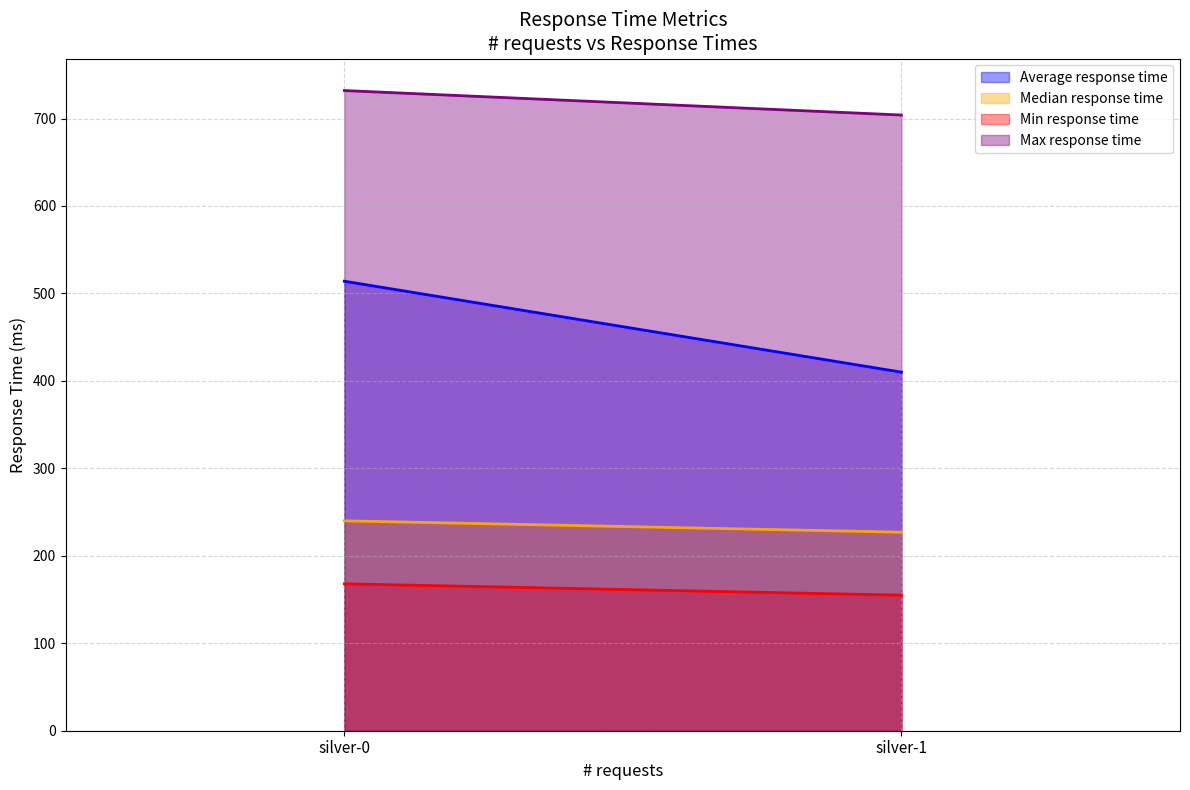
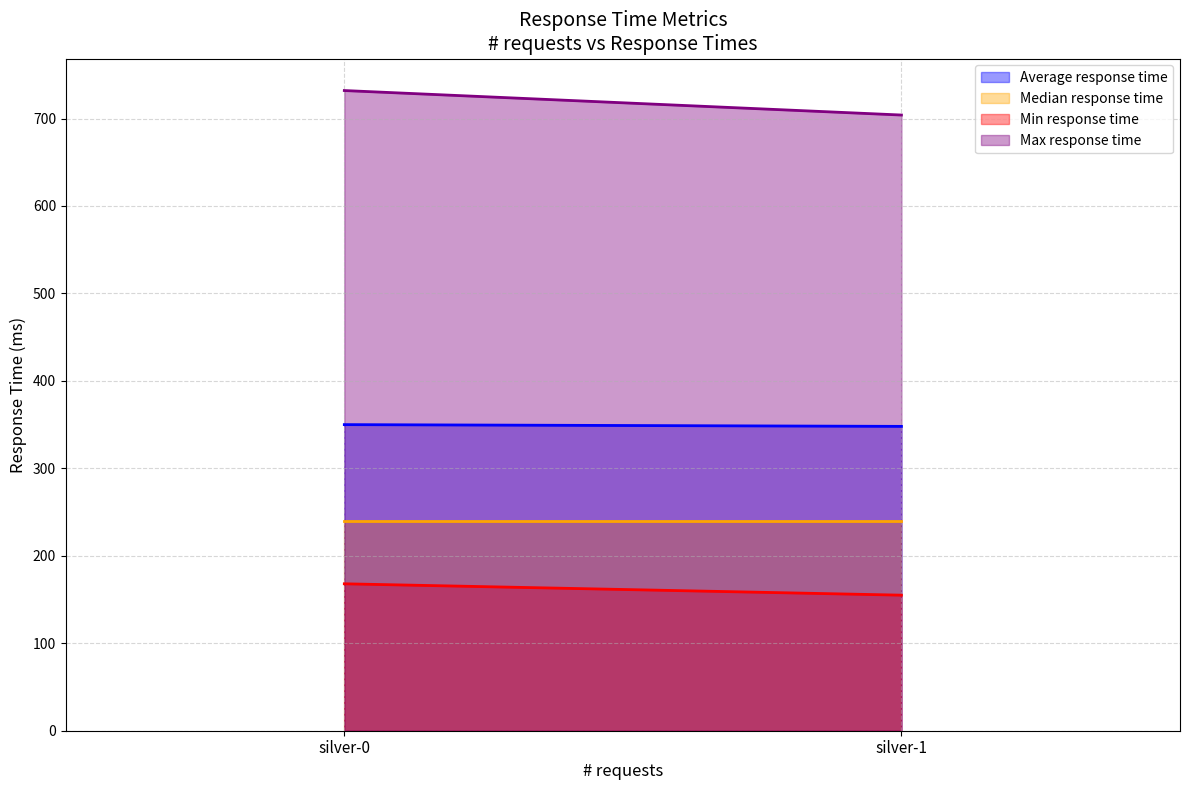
Average response time, silver-0: 510 -> 350
Average response time, silver-1: 410 -> 350
Median response time, silver-1: 230 -> 240
